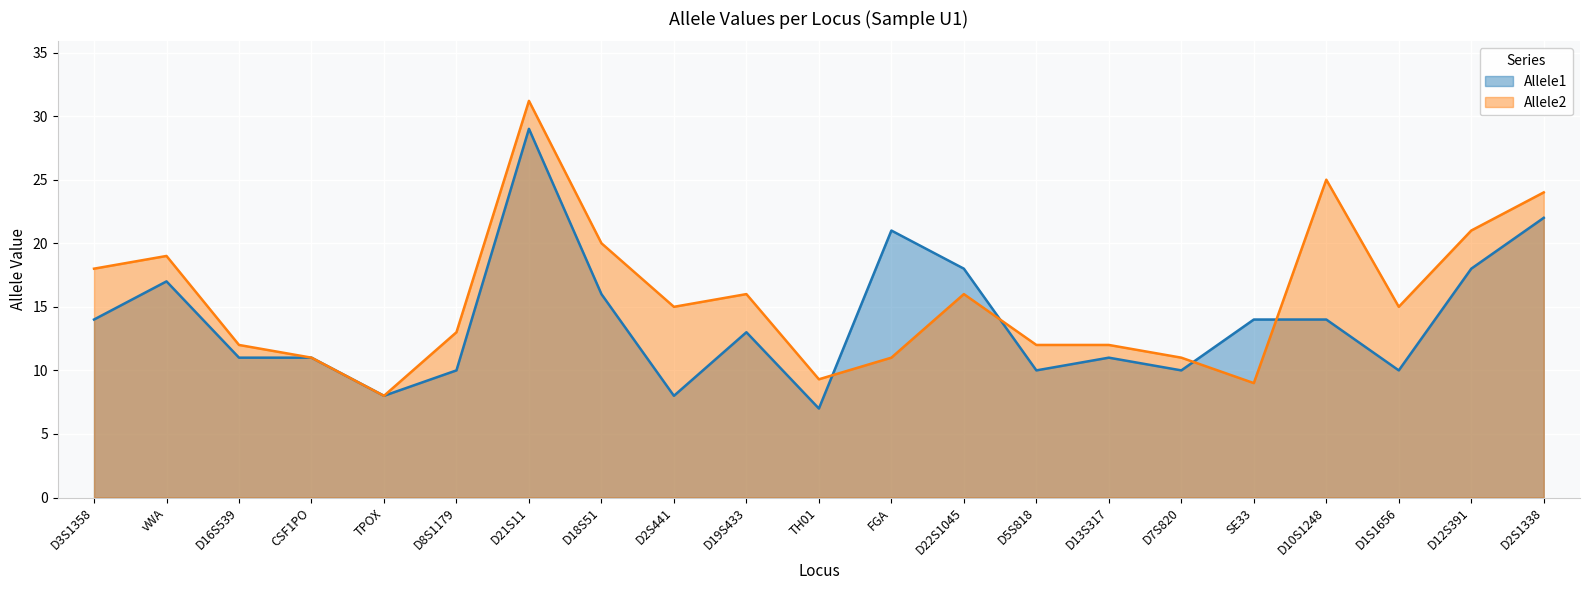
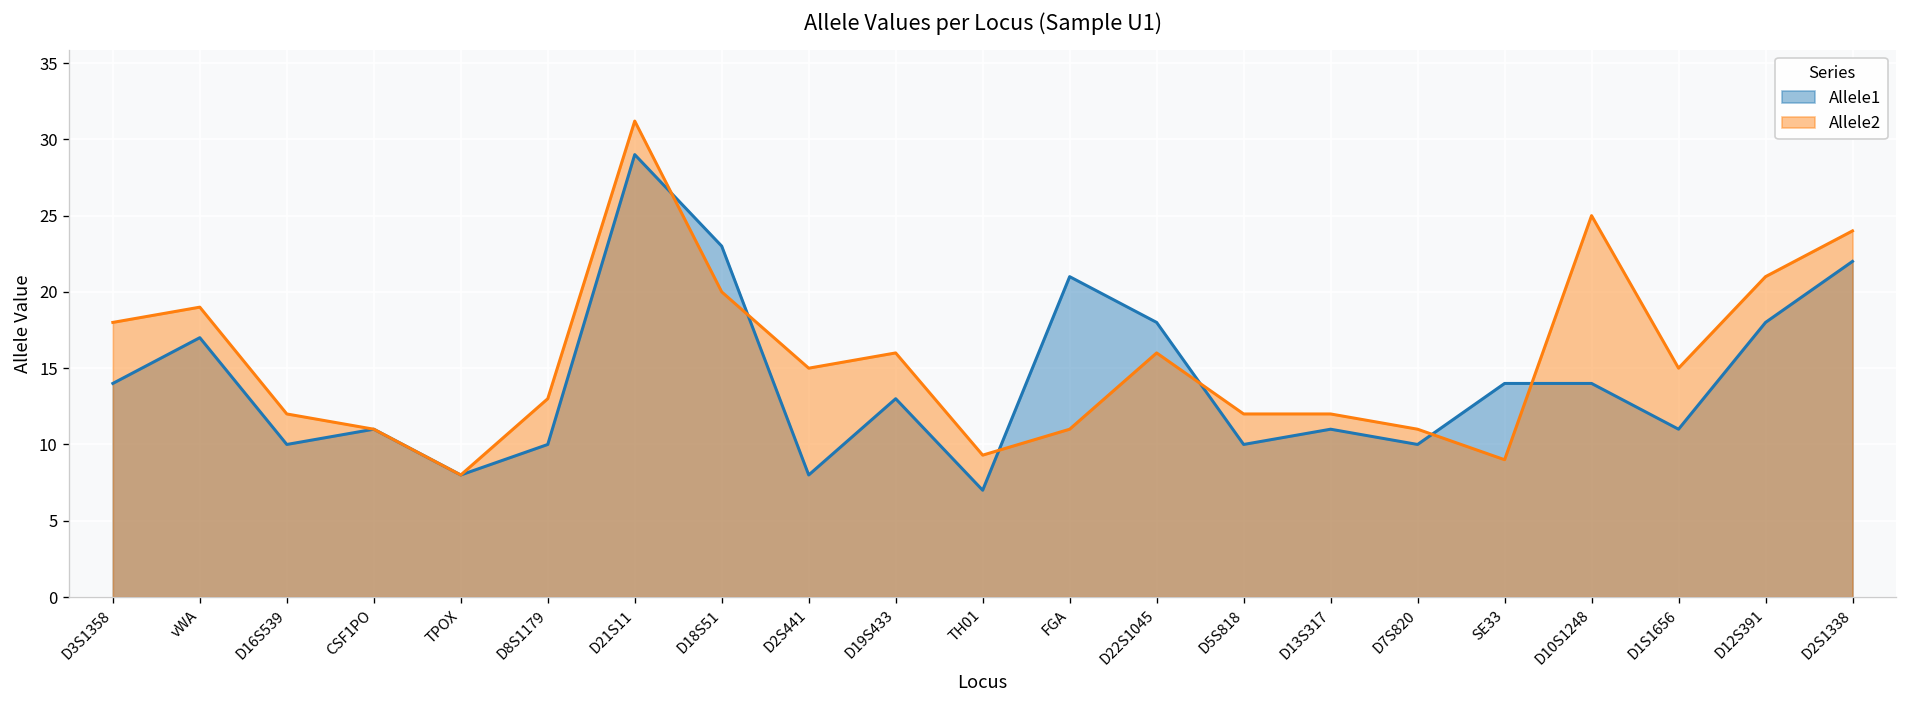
Allele1, D16S539: 11 -> 10
Allele1, D18S51: 16 -> 23
Allele1, D1S1656: 10 -> 11
